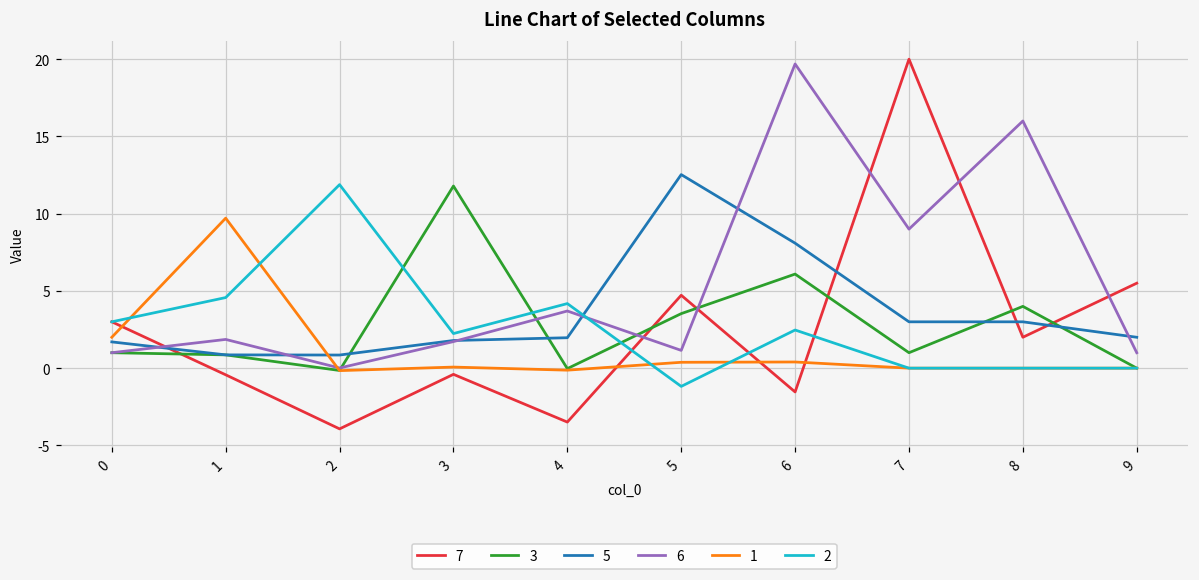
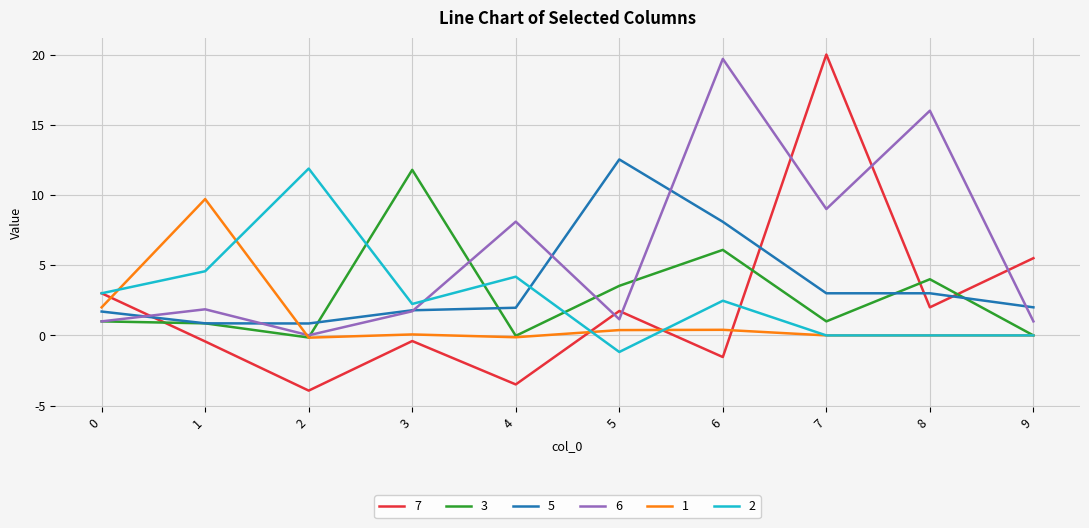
6, 4: 3.7 -> 8.1
7, 5: 4.7 -> 1.7
